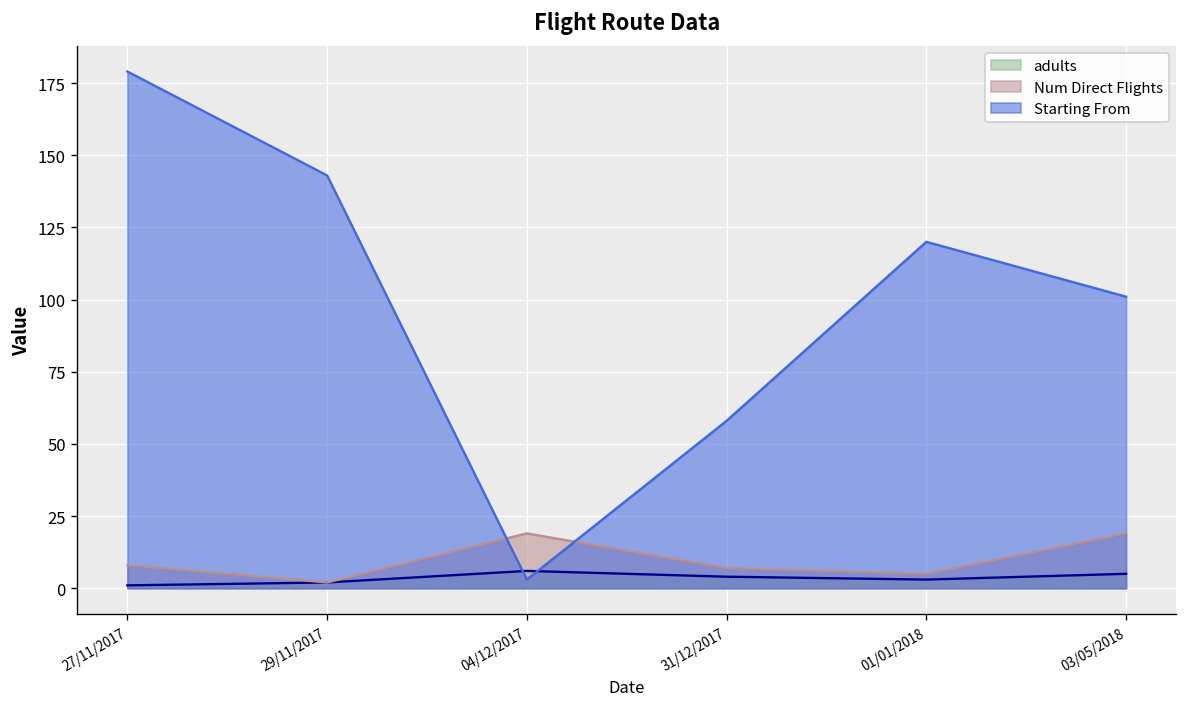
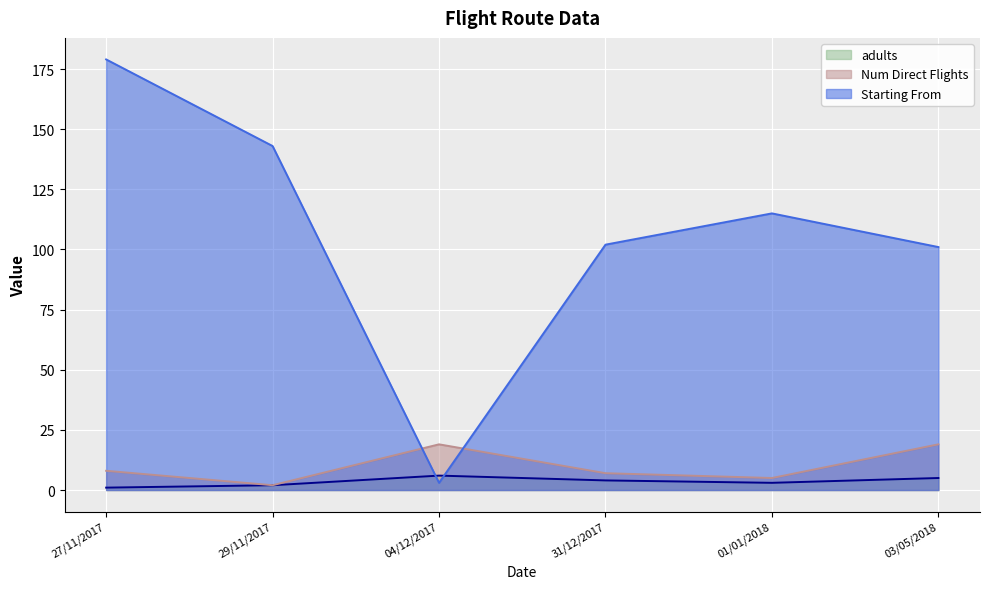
Starting From, 31/12/2017: 58 -> 102
Starting From, 01/01/2018: 120 -> 115
